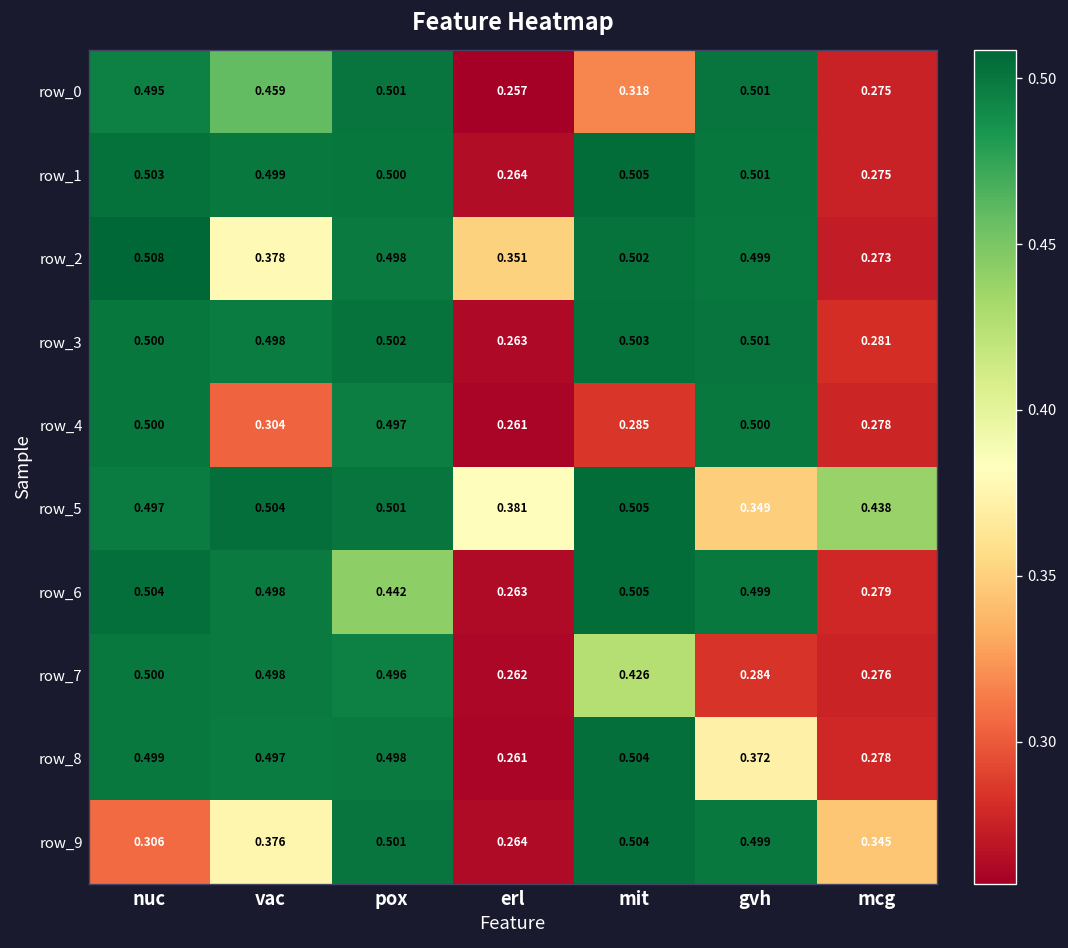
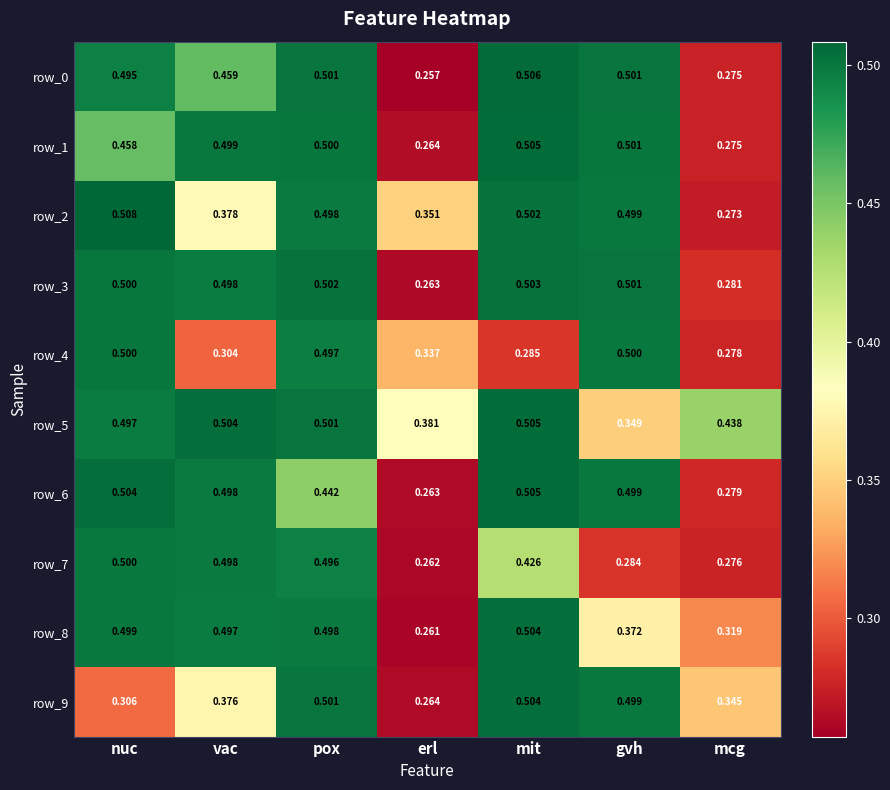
row_0, mit: 0.318 -> 0.506
row_1, nuc: 0.503 -> 0.458
row_4, erl: 0.261 -> 0.337
row_8, mcg: 0.278 -> 0.319
